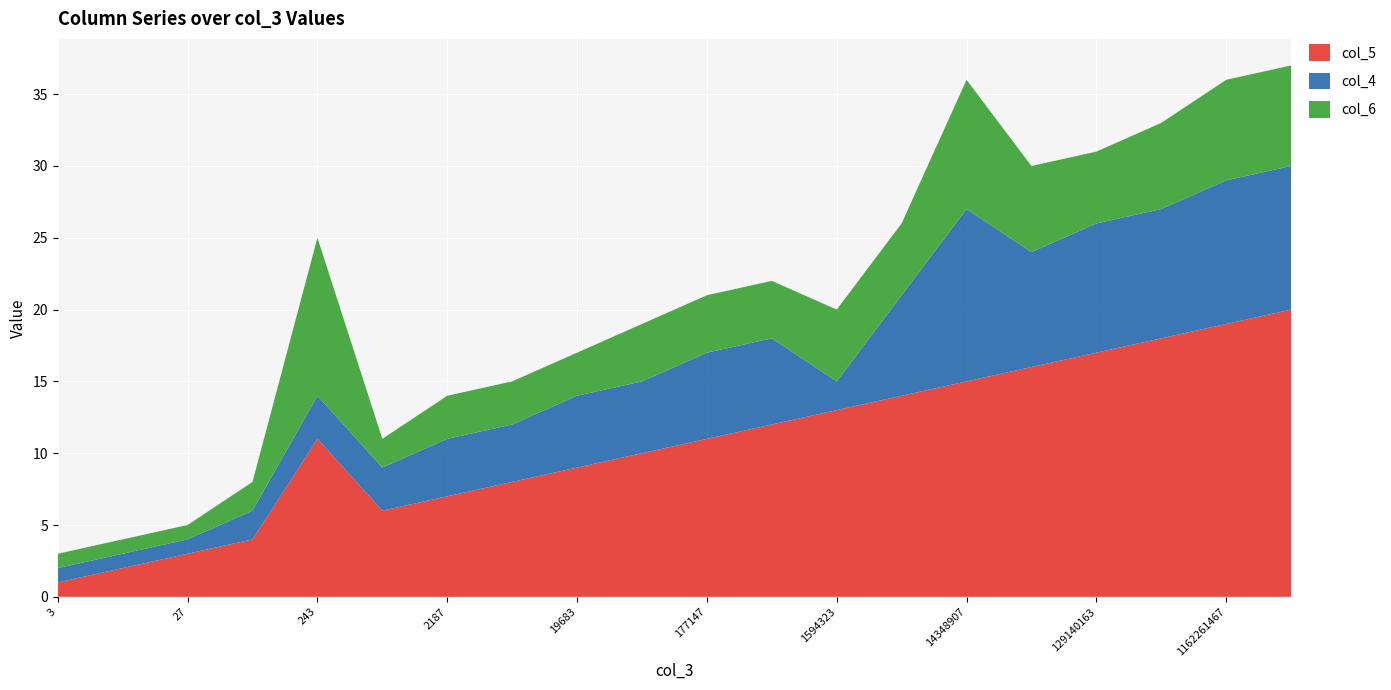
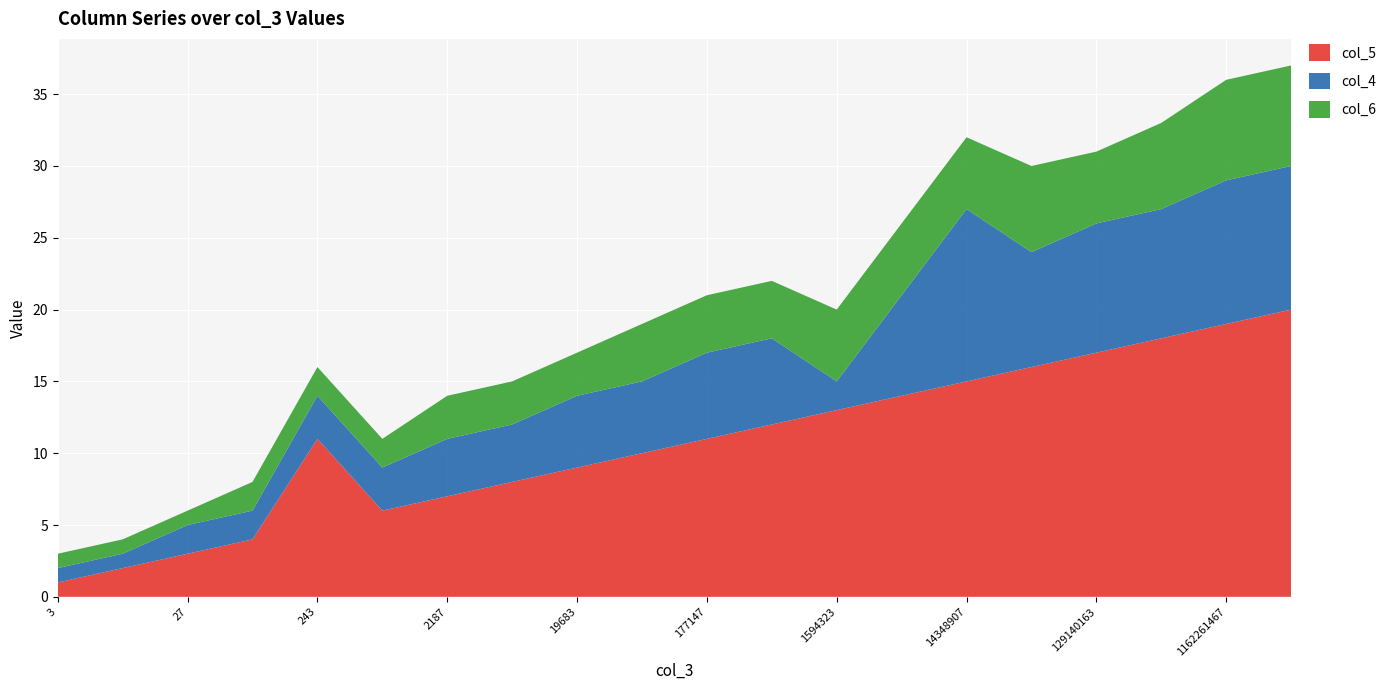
col_4, 27: 1 -> 2
col_6, 243: 11 -> 2
col_6, 14348907: 9 -> 5
